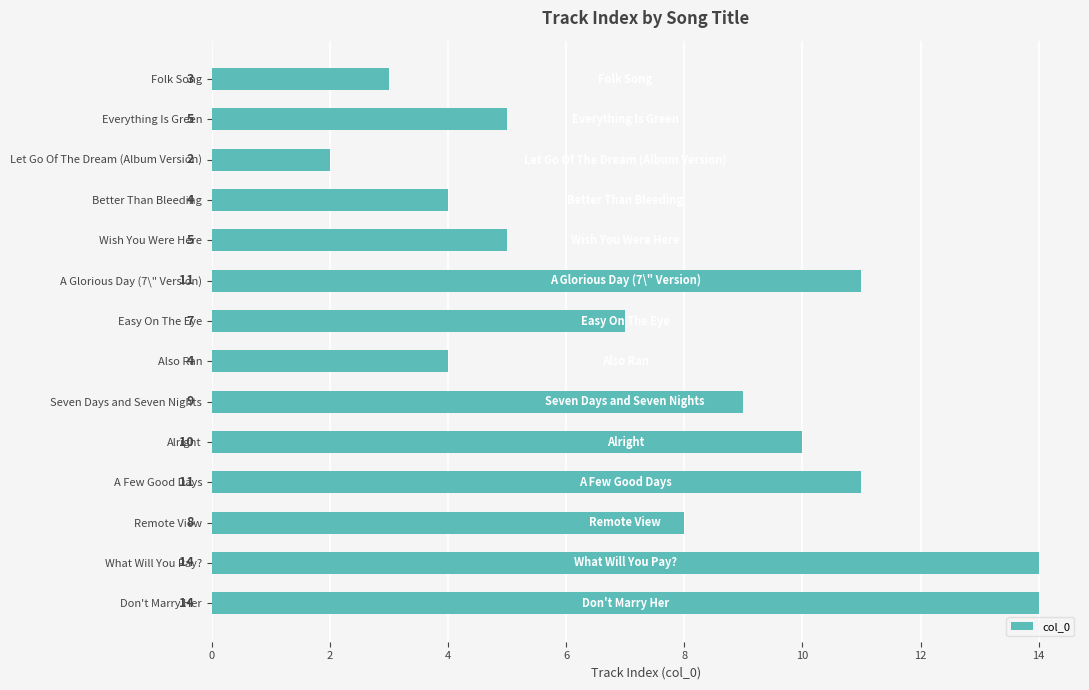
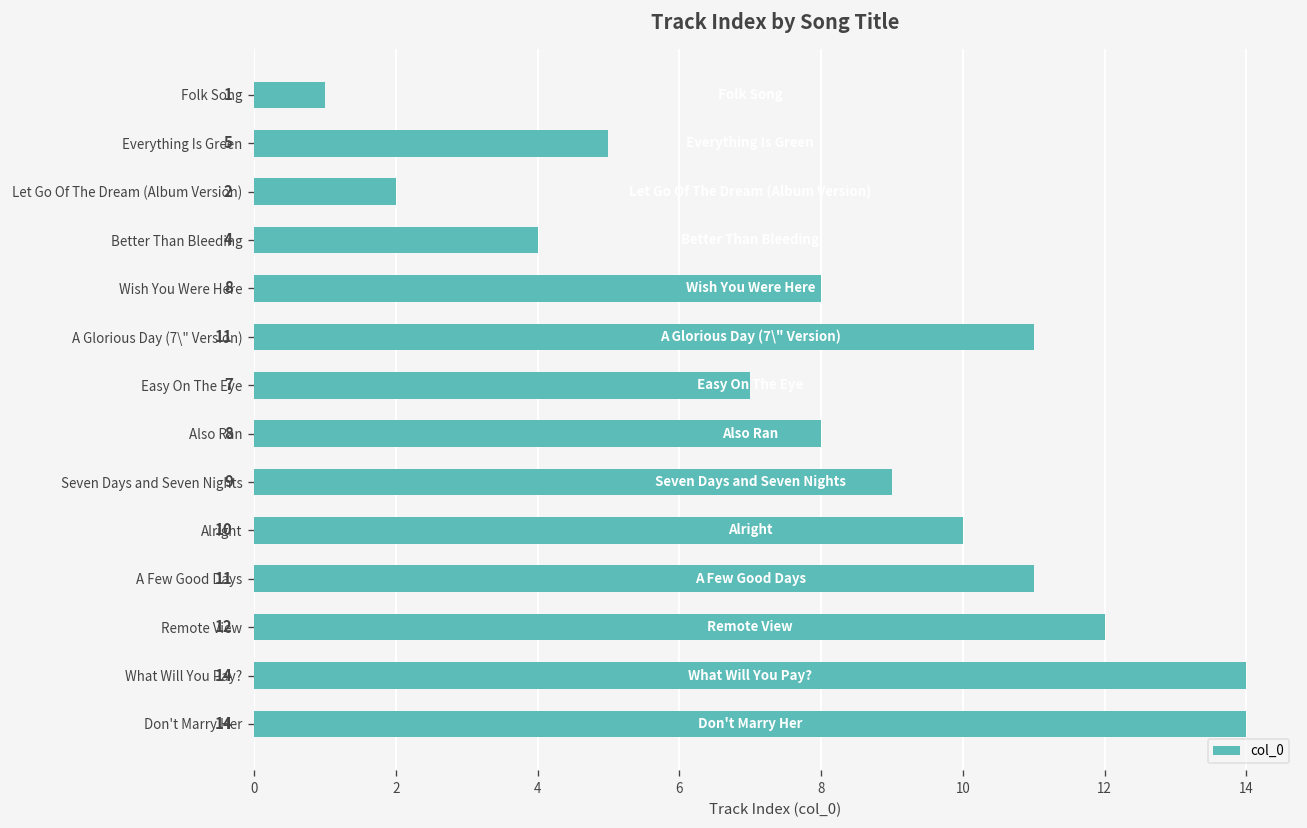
Folk Song: 3 -> 1
Wish You Were Here: 5 -> 8
Also Ran: 4 -> 8
Remote View: 8 -> 12
